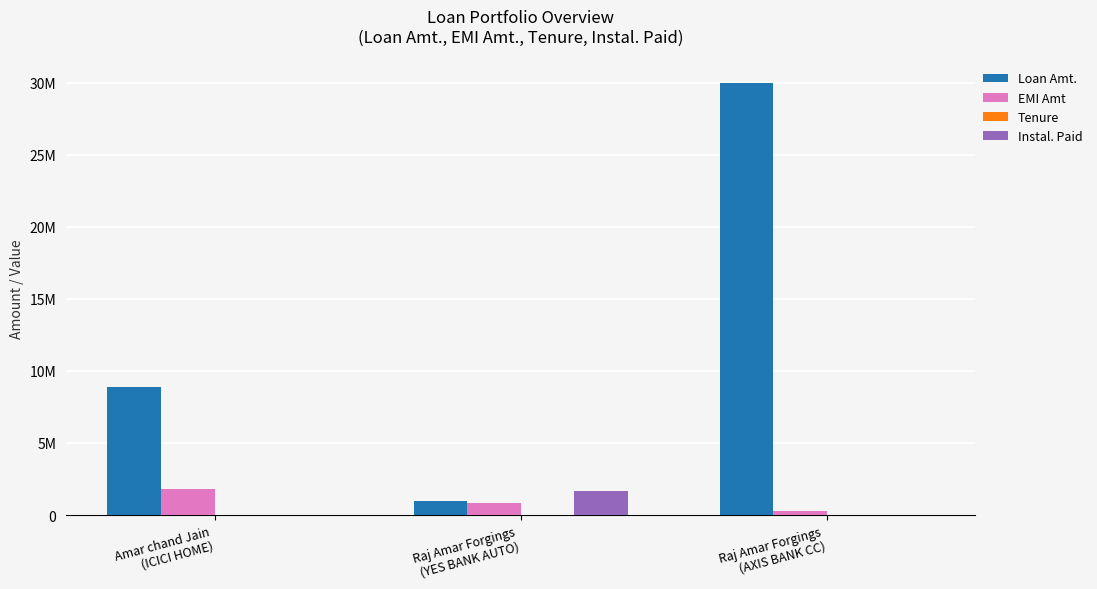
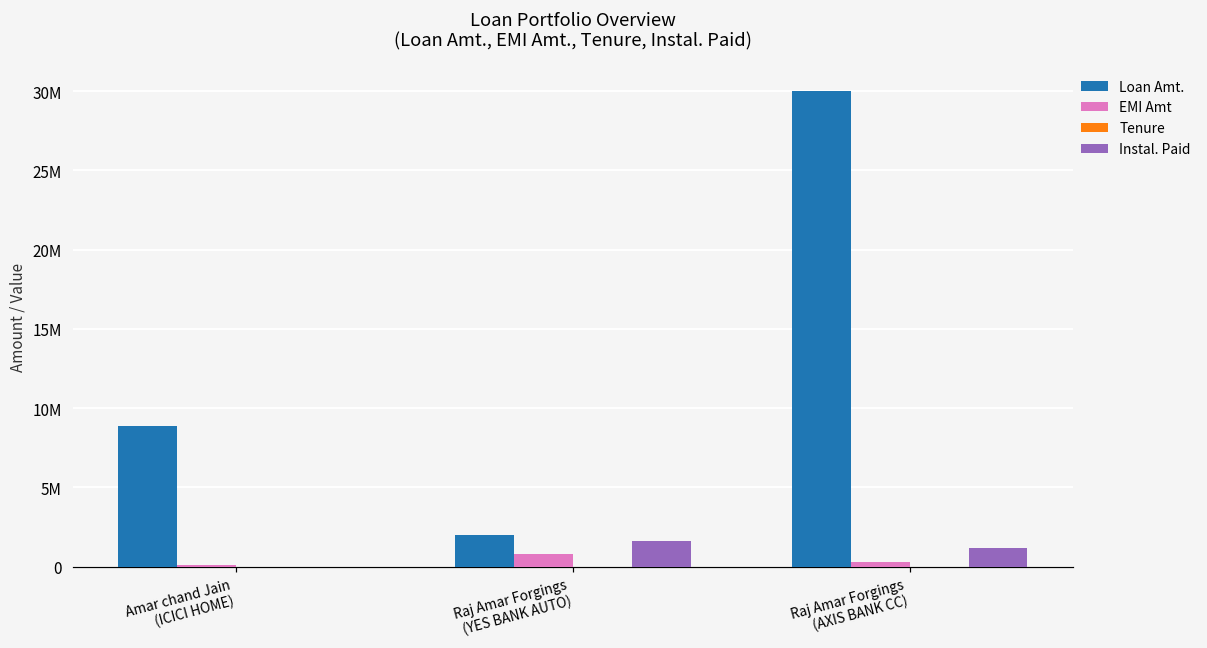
EMI Amt, Amar chand Jain (ICICI HOME): 1800000 -> 100000
Loan Amt., Raj Amar Forgings (YES BANK AUTO): 900000 -> 2000000
Instal. Paid, Raj Amar Forgings (AXIS BANK CC): 0 -> 1200000
